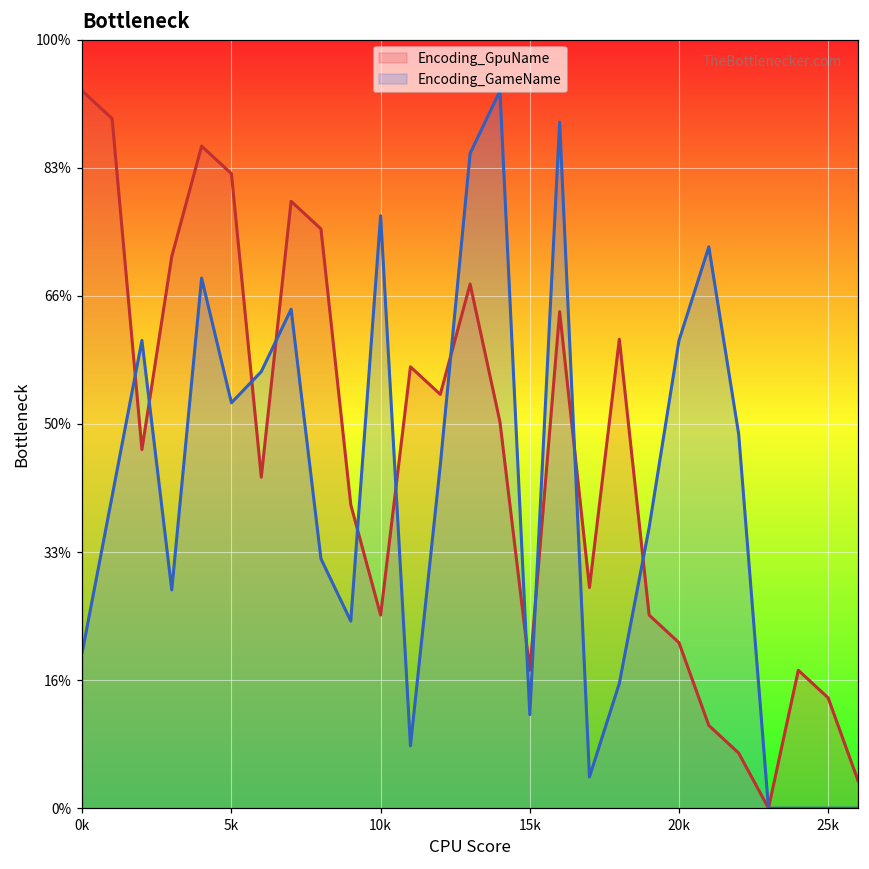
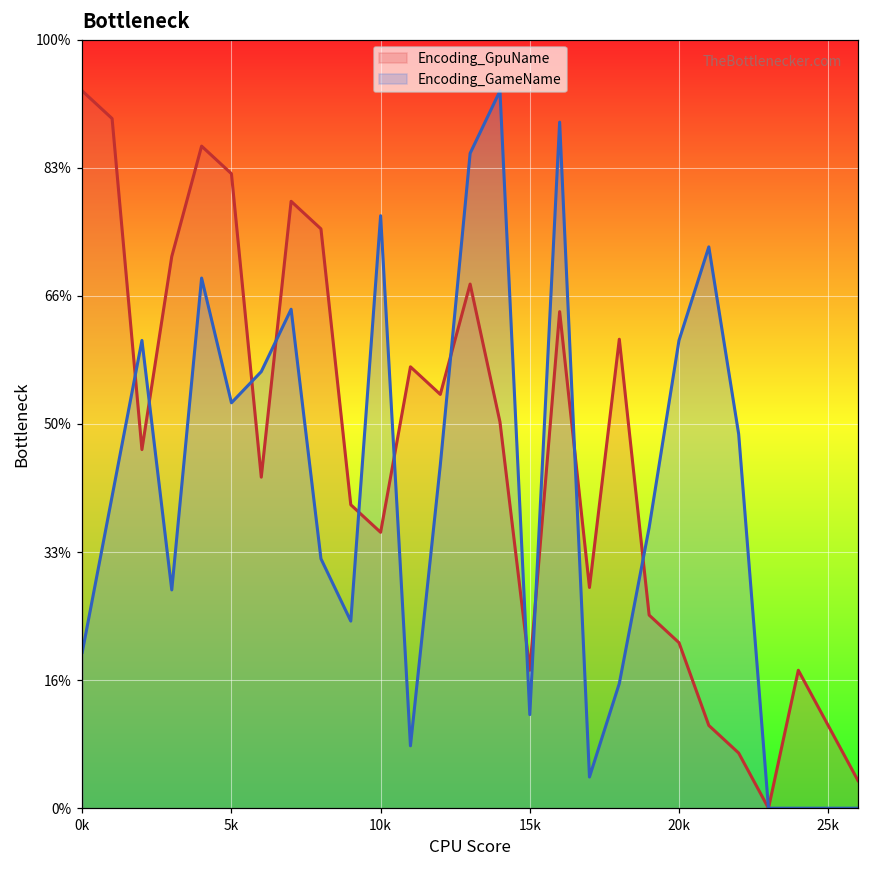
Encoding_GpuName, 10k: 25% -> 36%
Encoding_GpuName, 25k: 14% -> 11%
